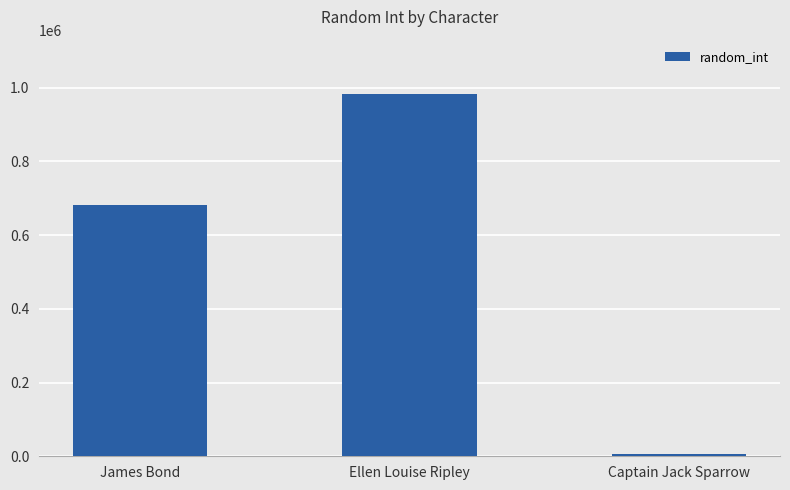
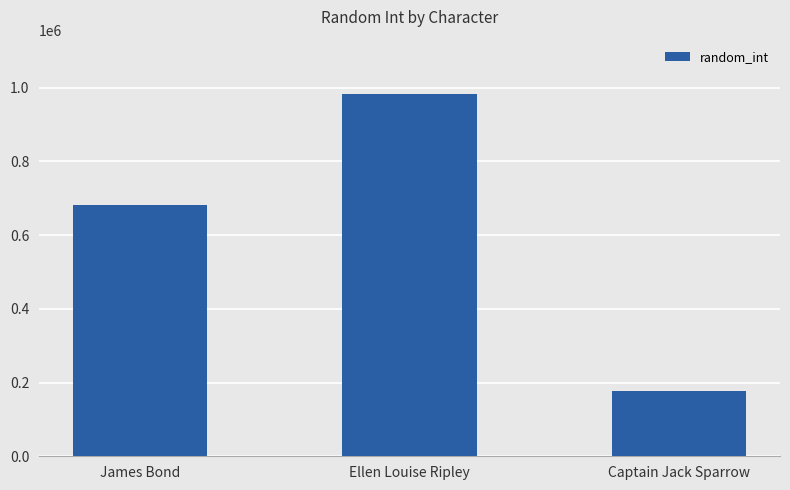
Captain Jack Sparrow: 10000 -> 180000
